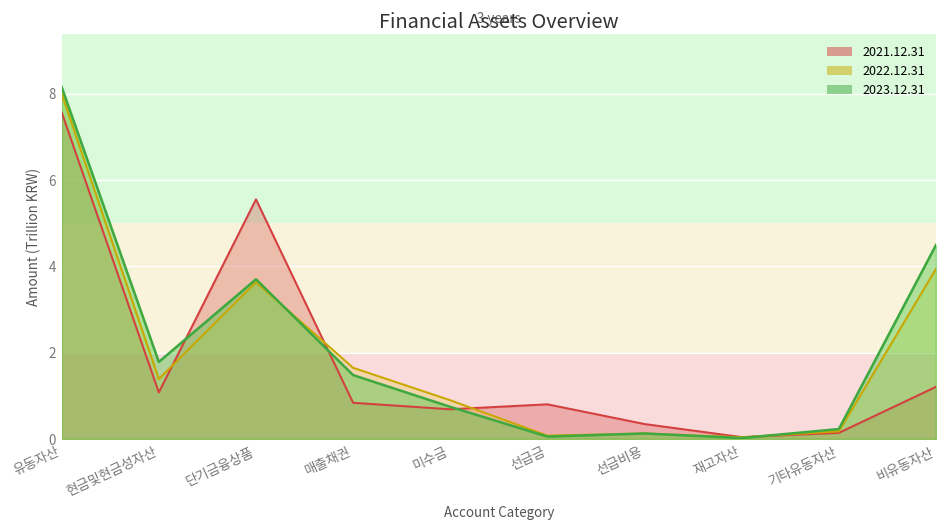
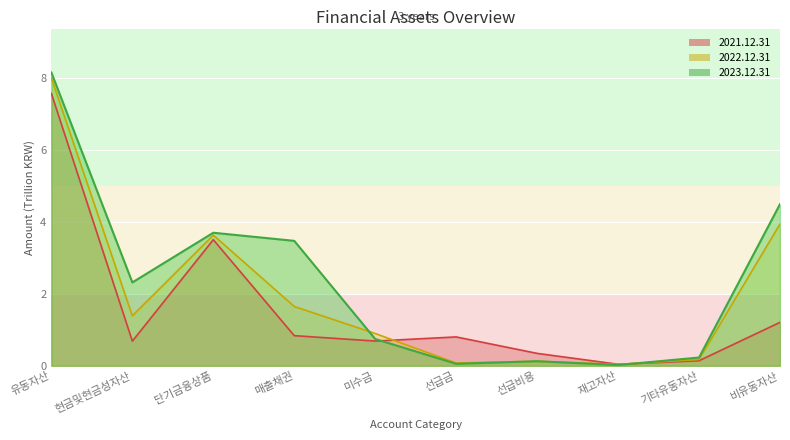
2021.12.31, 현금및현금성자산: 1.1 -> 0.7
2023.12.31, 현금및현금성자산: 1.8 -> 2.3
2021.12.31, 단기금융상품: 5.6 -> 3.5
2023.12.31, 매출채권: 1.5 -> 3.5
